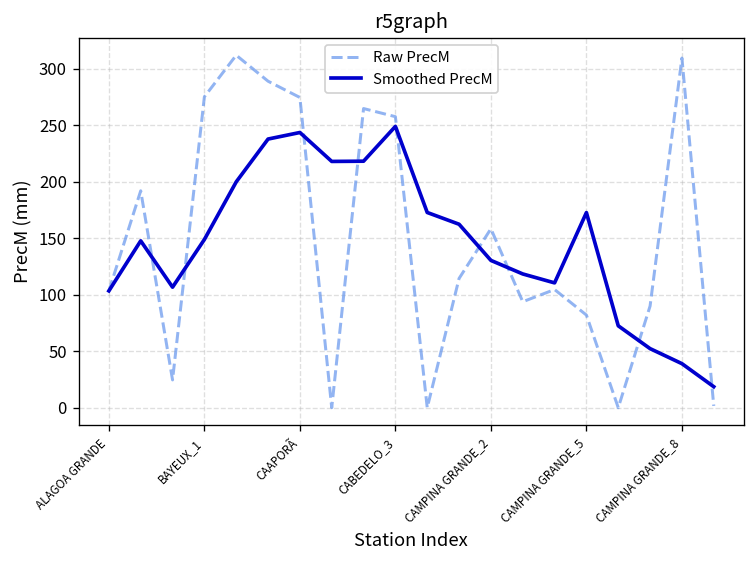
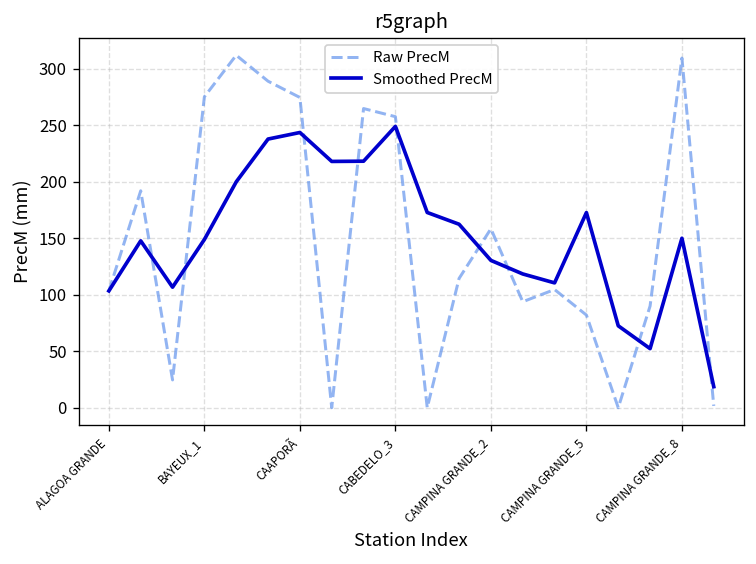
Smoothed PrecM, CAMPINA GRANDE_8: 40 -> 150
